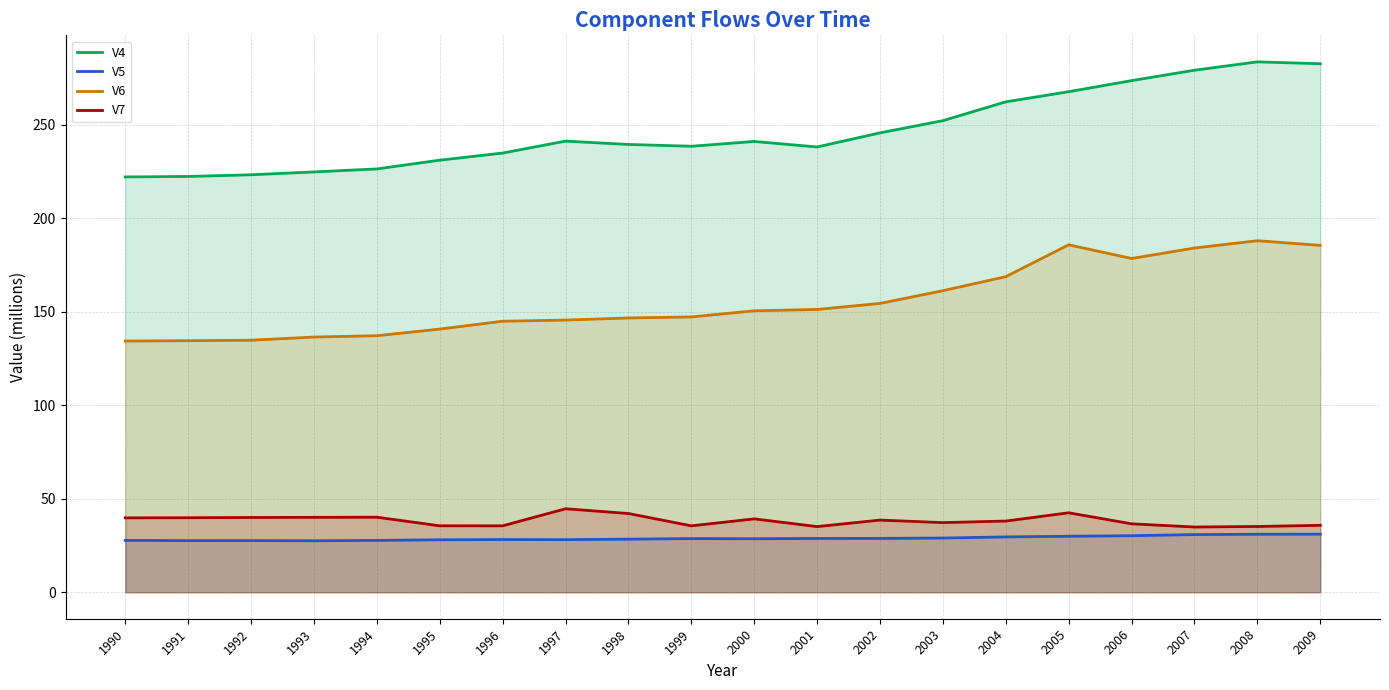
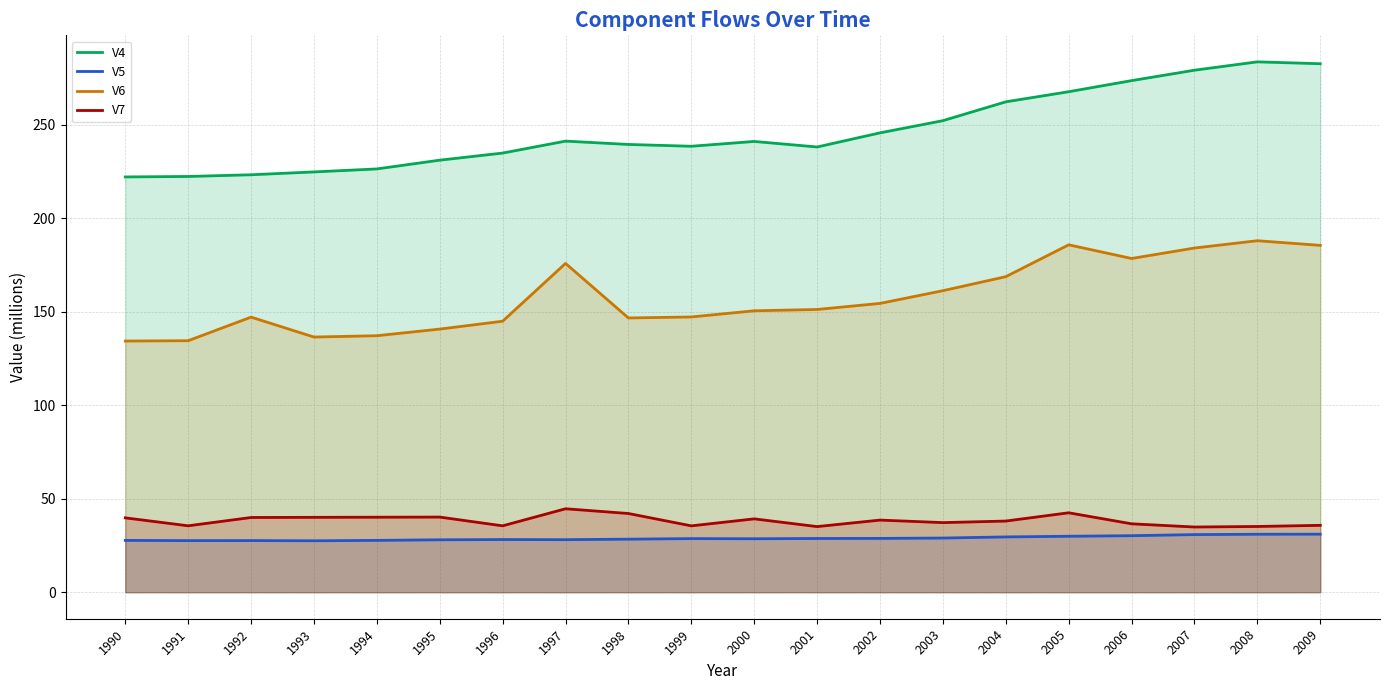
V7, 1991: 40 -> 36
V6, 1992: 135 -> 147
V7, 1995: 36 -> 40
V6, 1997: 146 -> 176
